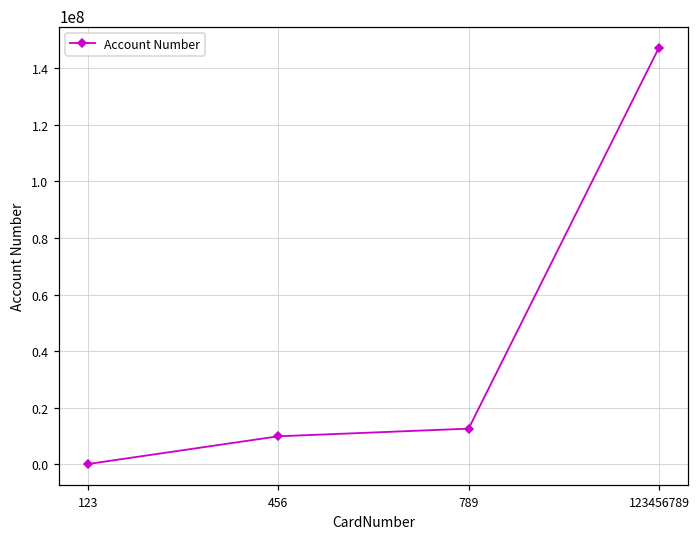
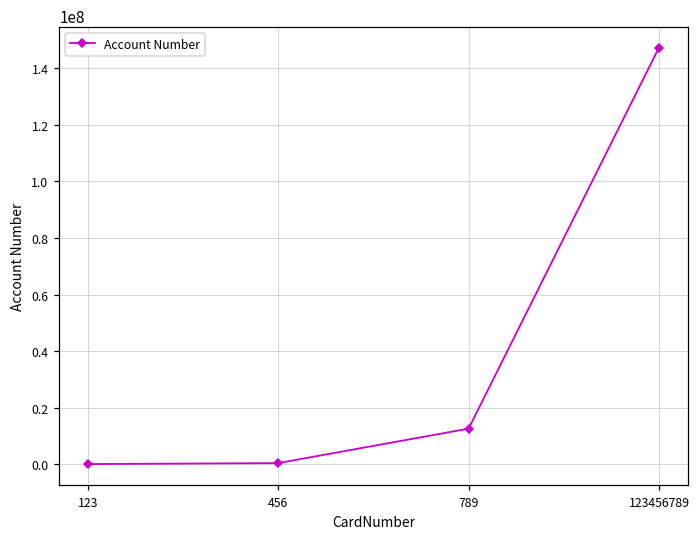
456: 10000000 -> 0
